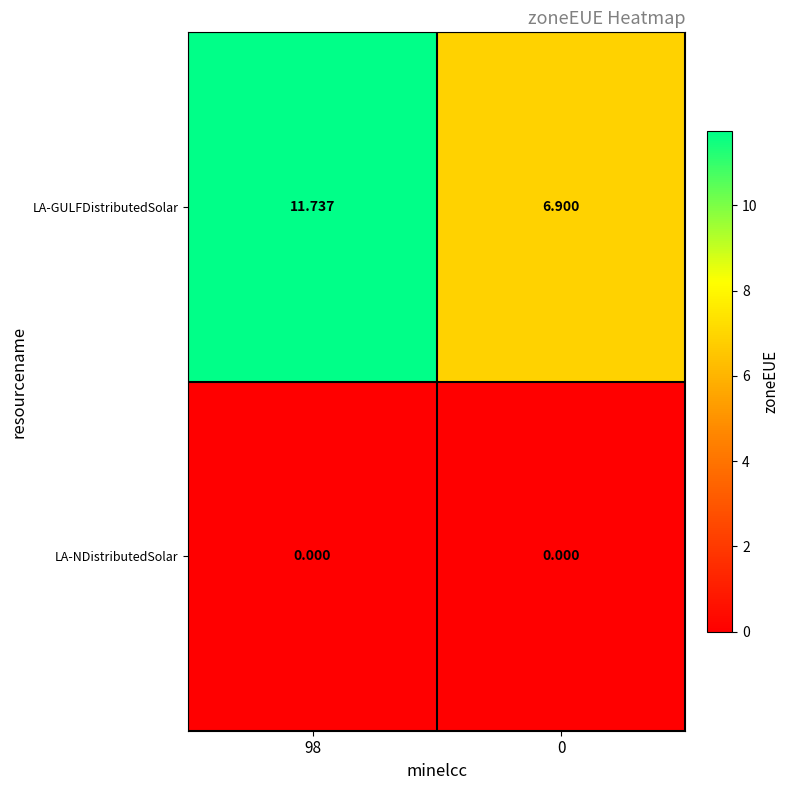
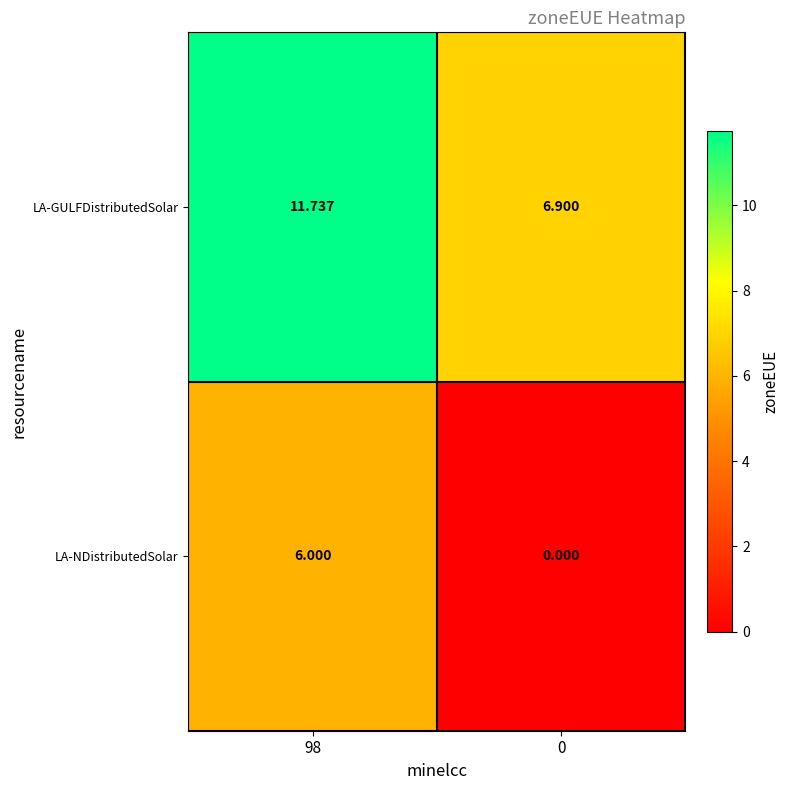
LA-NDistributedSolar, 98: 0.000 -> 6.000
